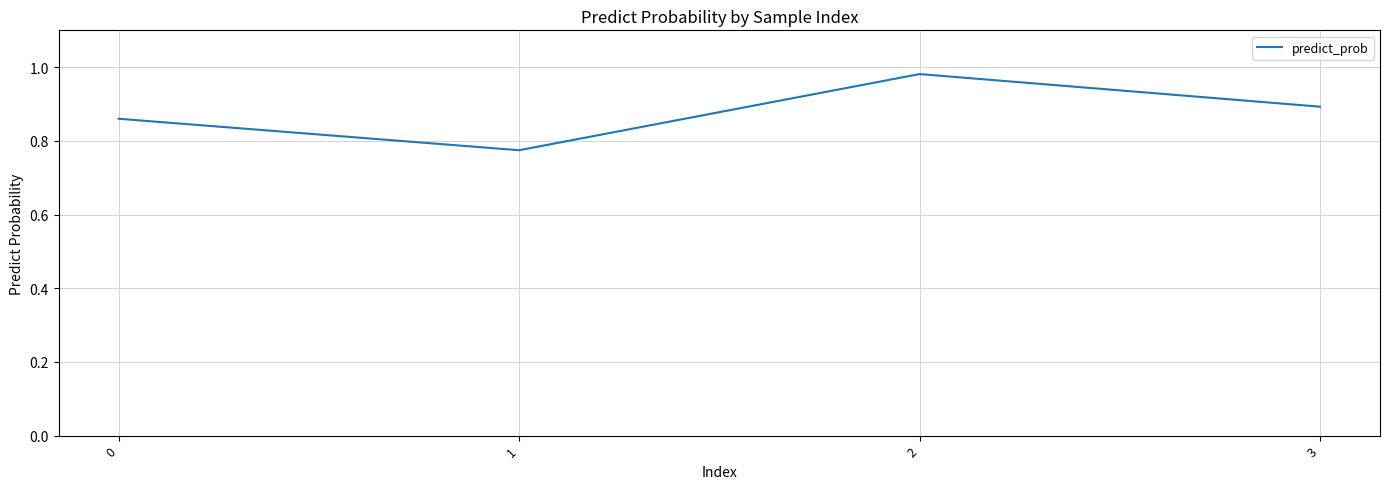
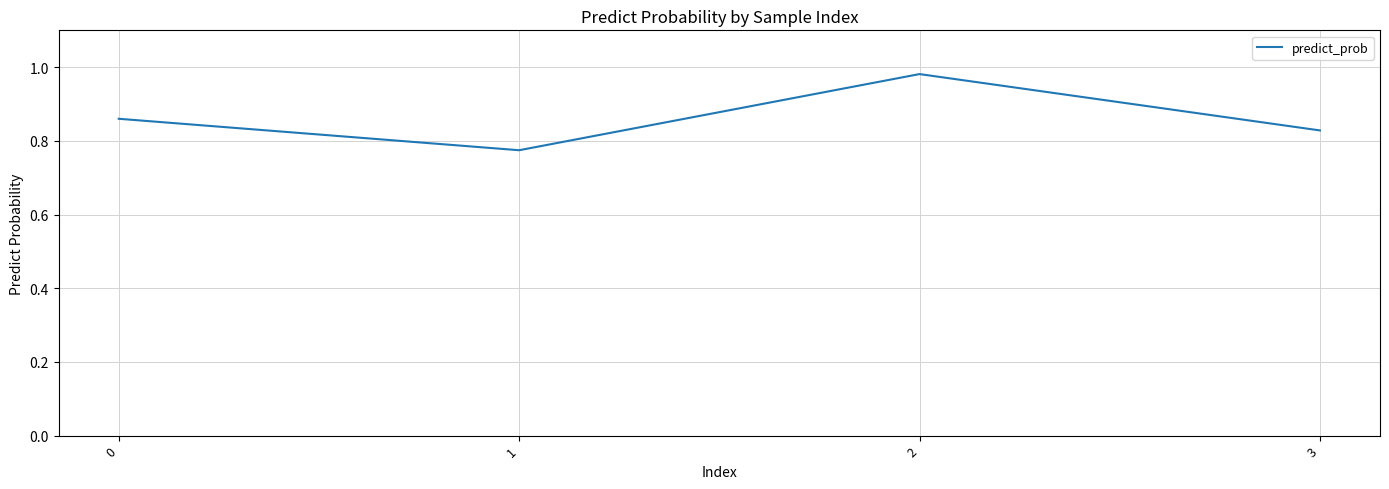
3: 0.89 -> 0.83
